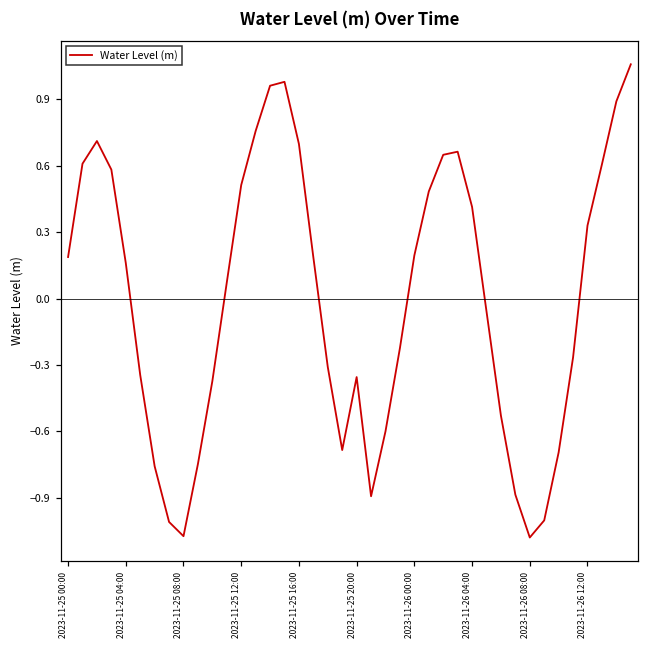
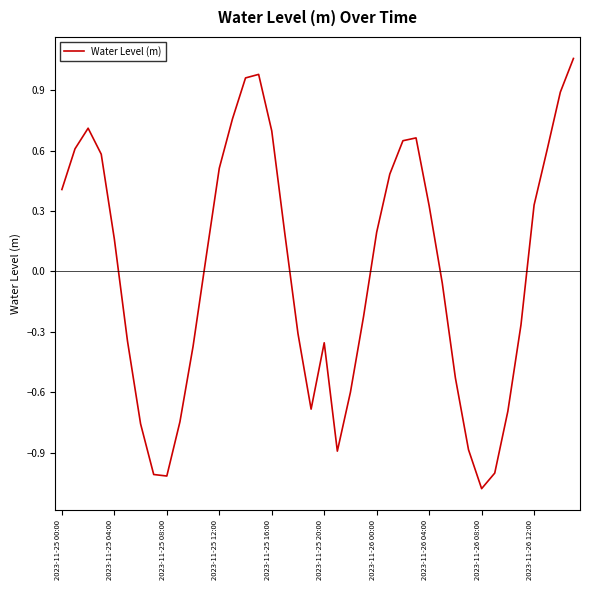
2023-11-25 00:00: 0.19 -> 0.41
2023-11-25 08:00: -1.07 -> -1.02
2023-11-26 04:00: 0.41 -> 0.33
